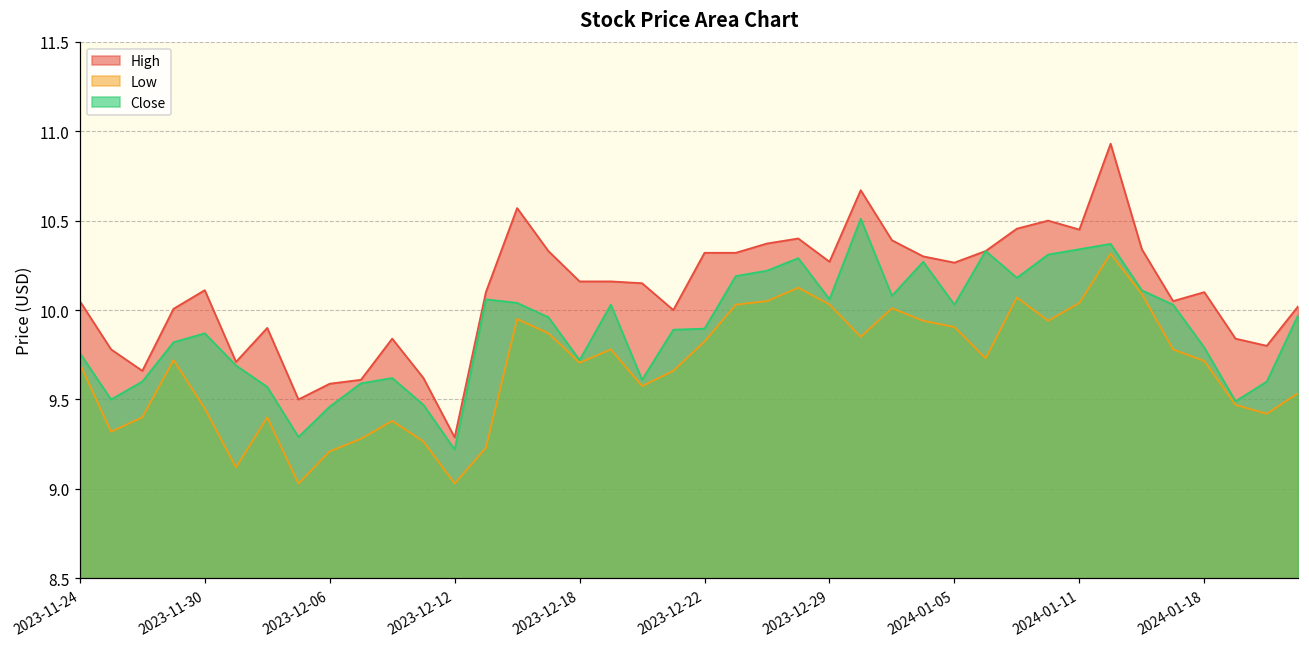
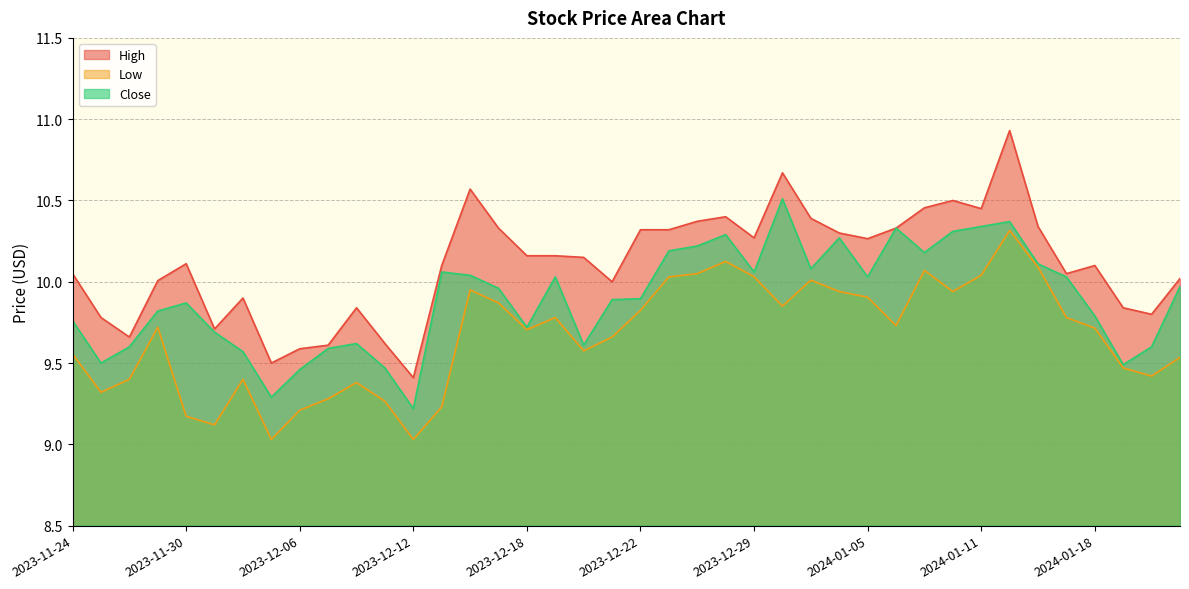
Low, 2023-11-24: 9.70 -> 9.56
Low, 2023-11-30: 9.45 -> 9.17
High, 2023-12-12: 9.29 -> 9.41
